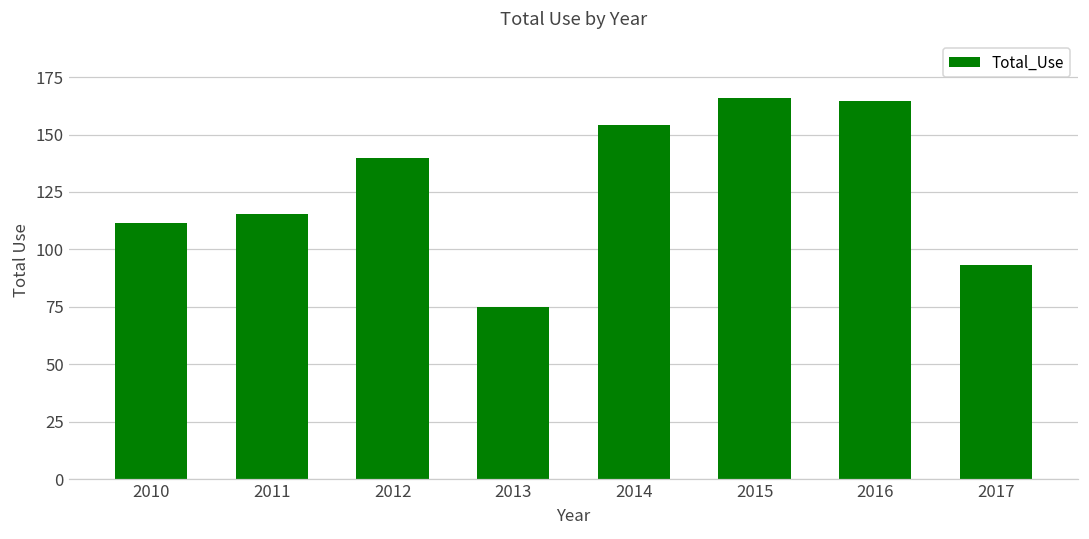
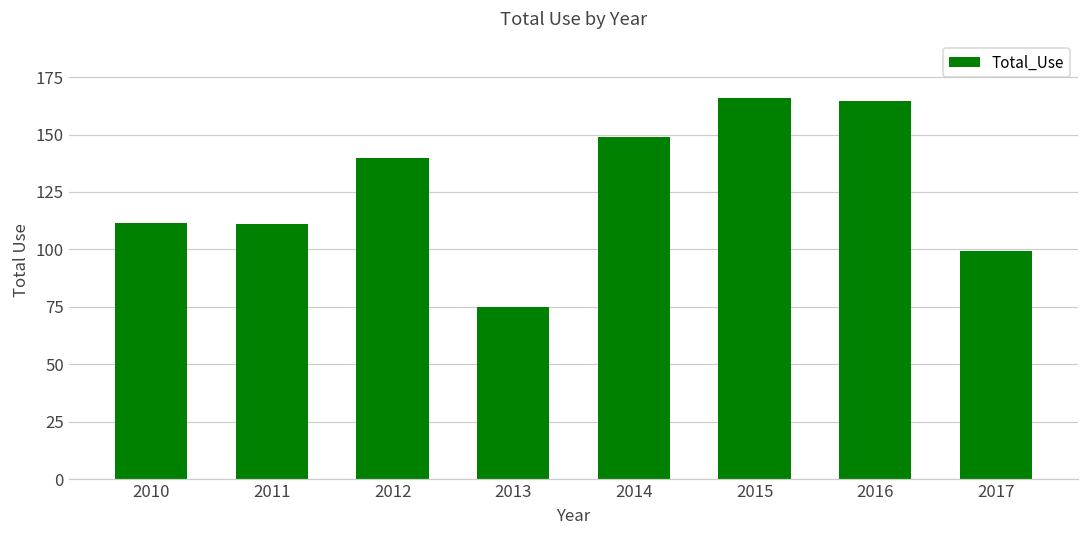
2011: 115 -> 111
2014: 154 -> 149
2017: 93 -> 99
